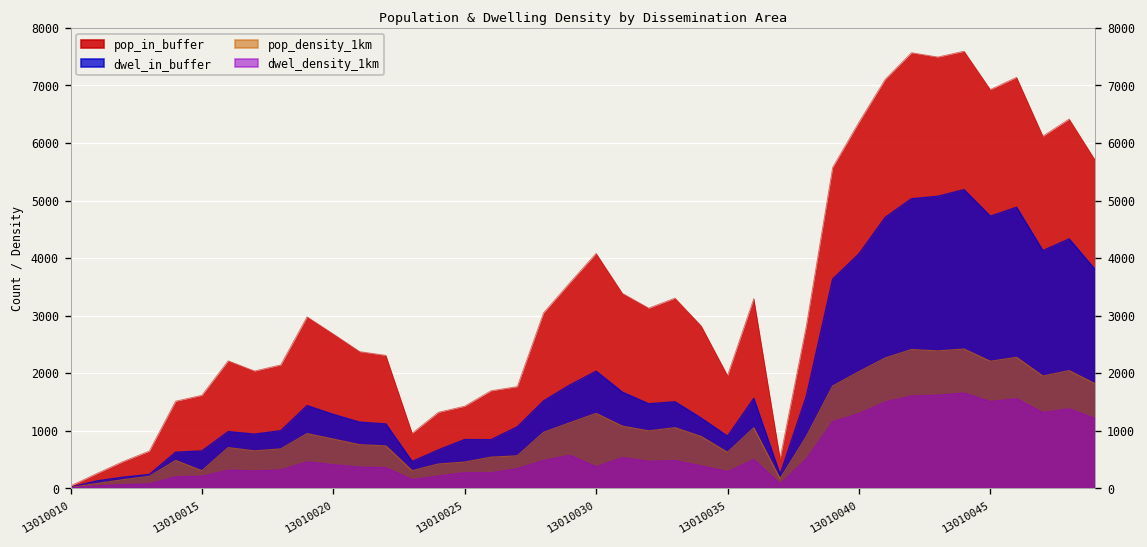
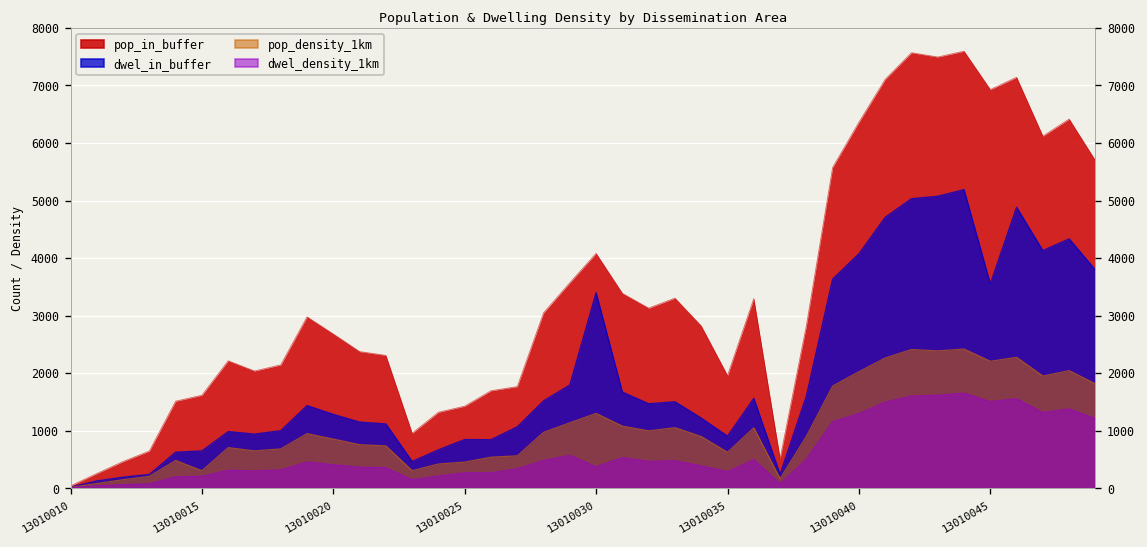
dwel_in_buffer, 13010030: 2000 -> 3400
dwel_in_buffer, 13010045: 4700 -> 3600
